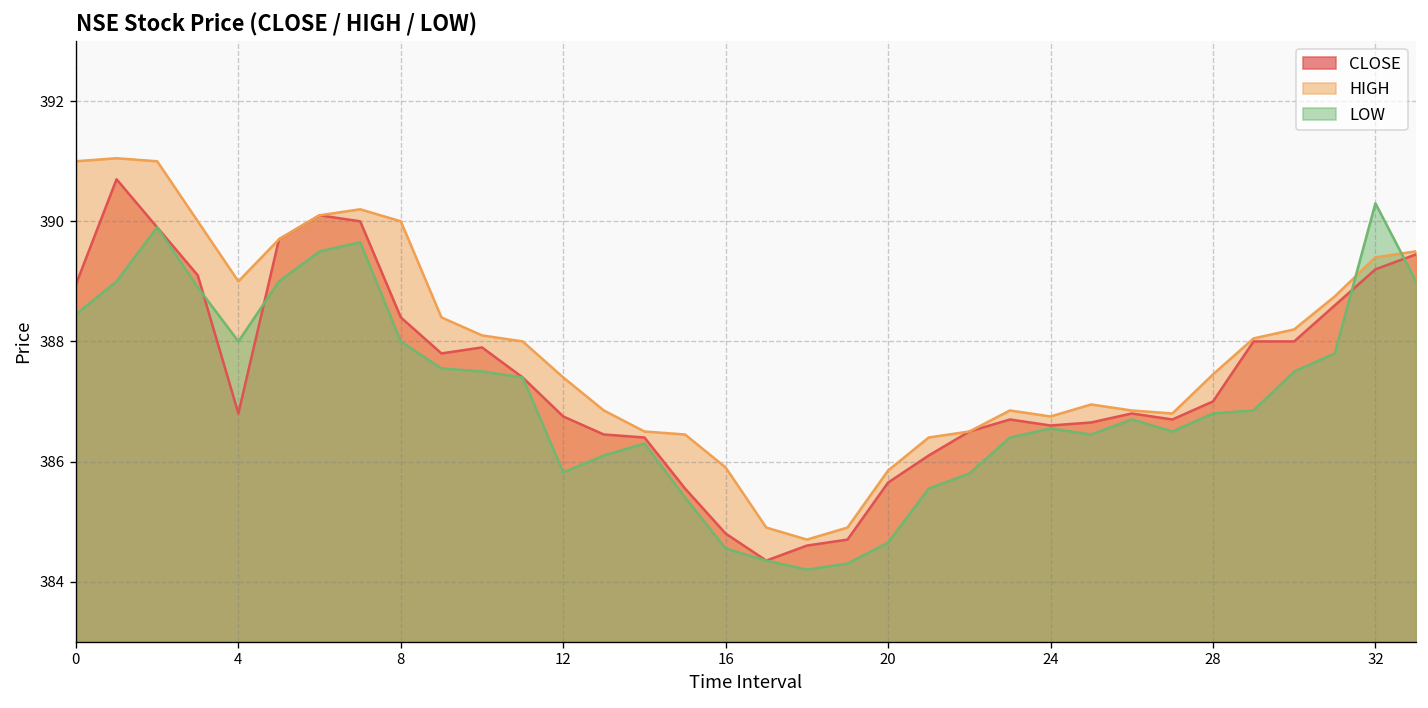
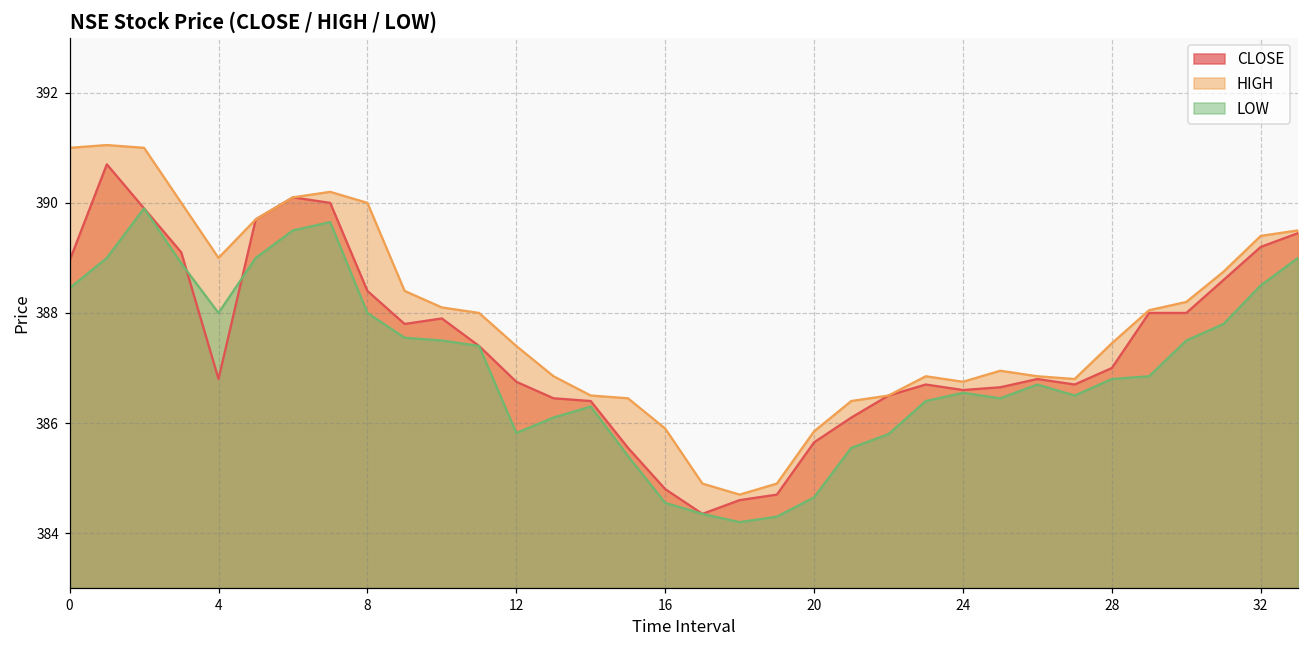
LOW, 32: 390.3 -> 388.5
